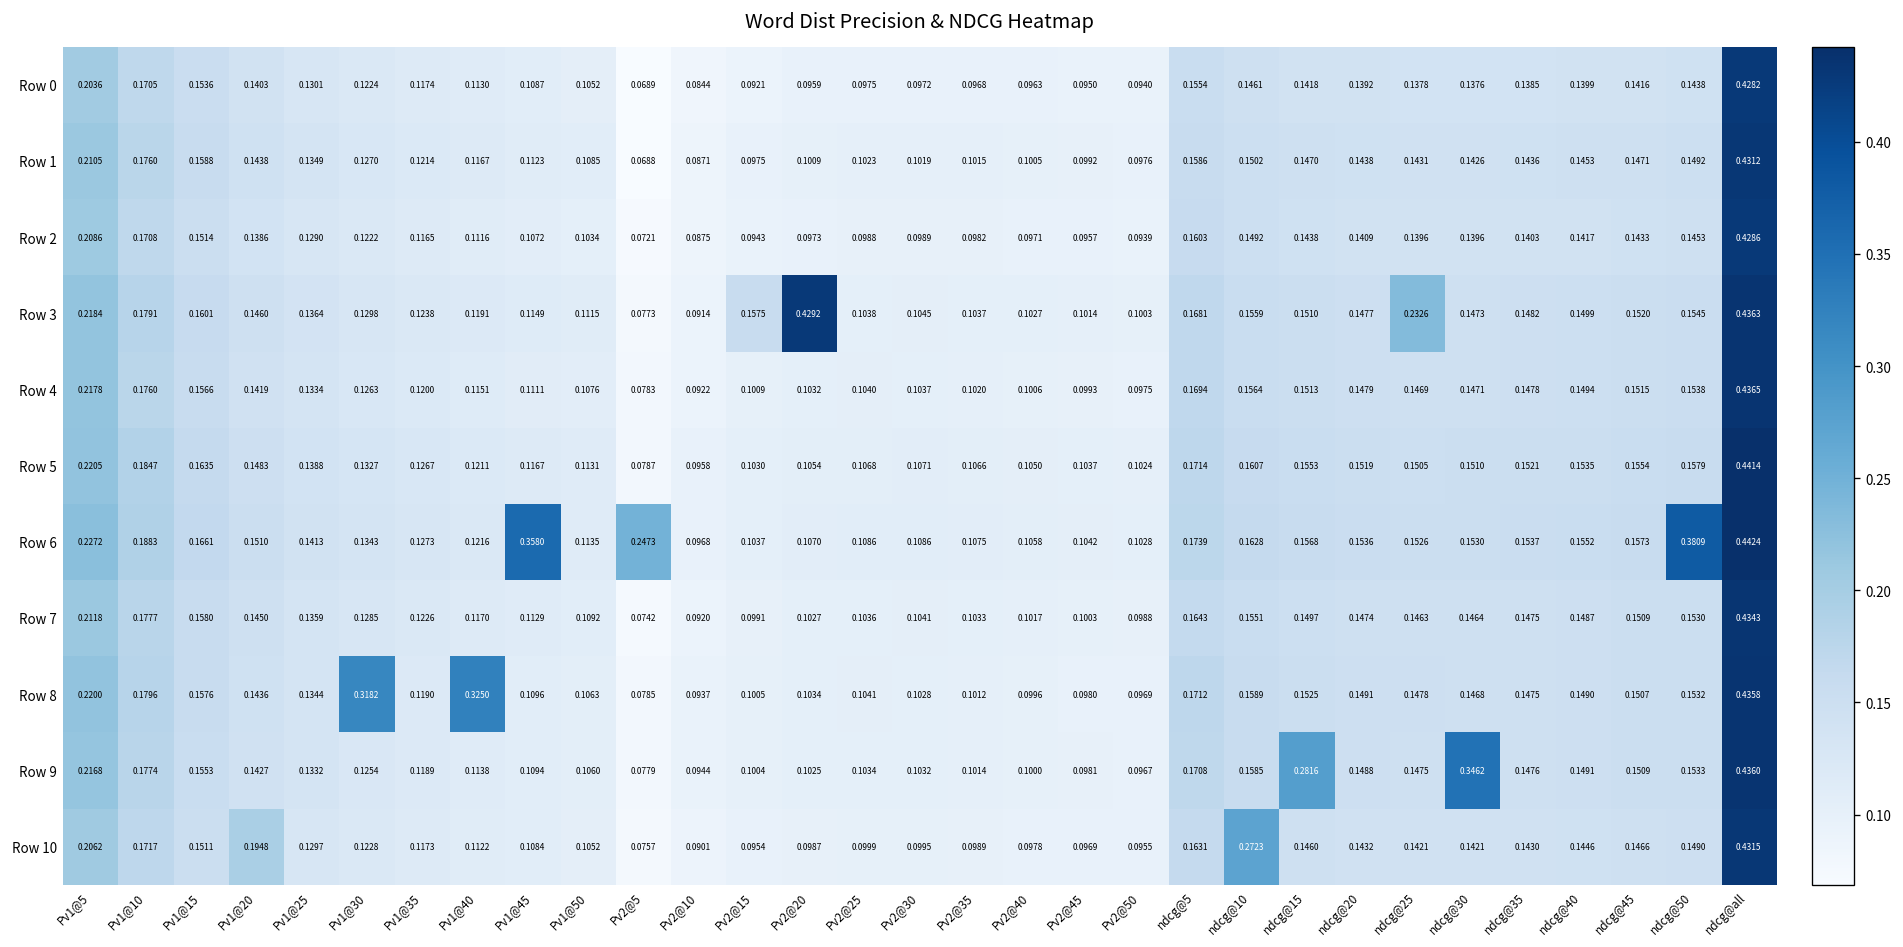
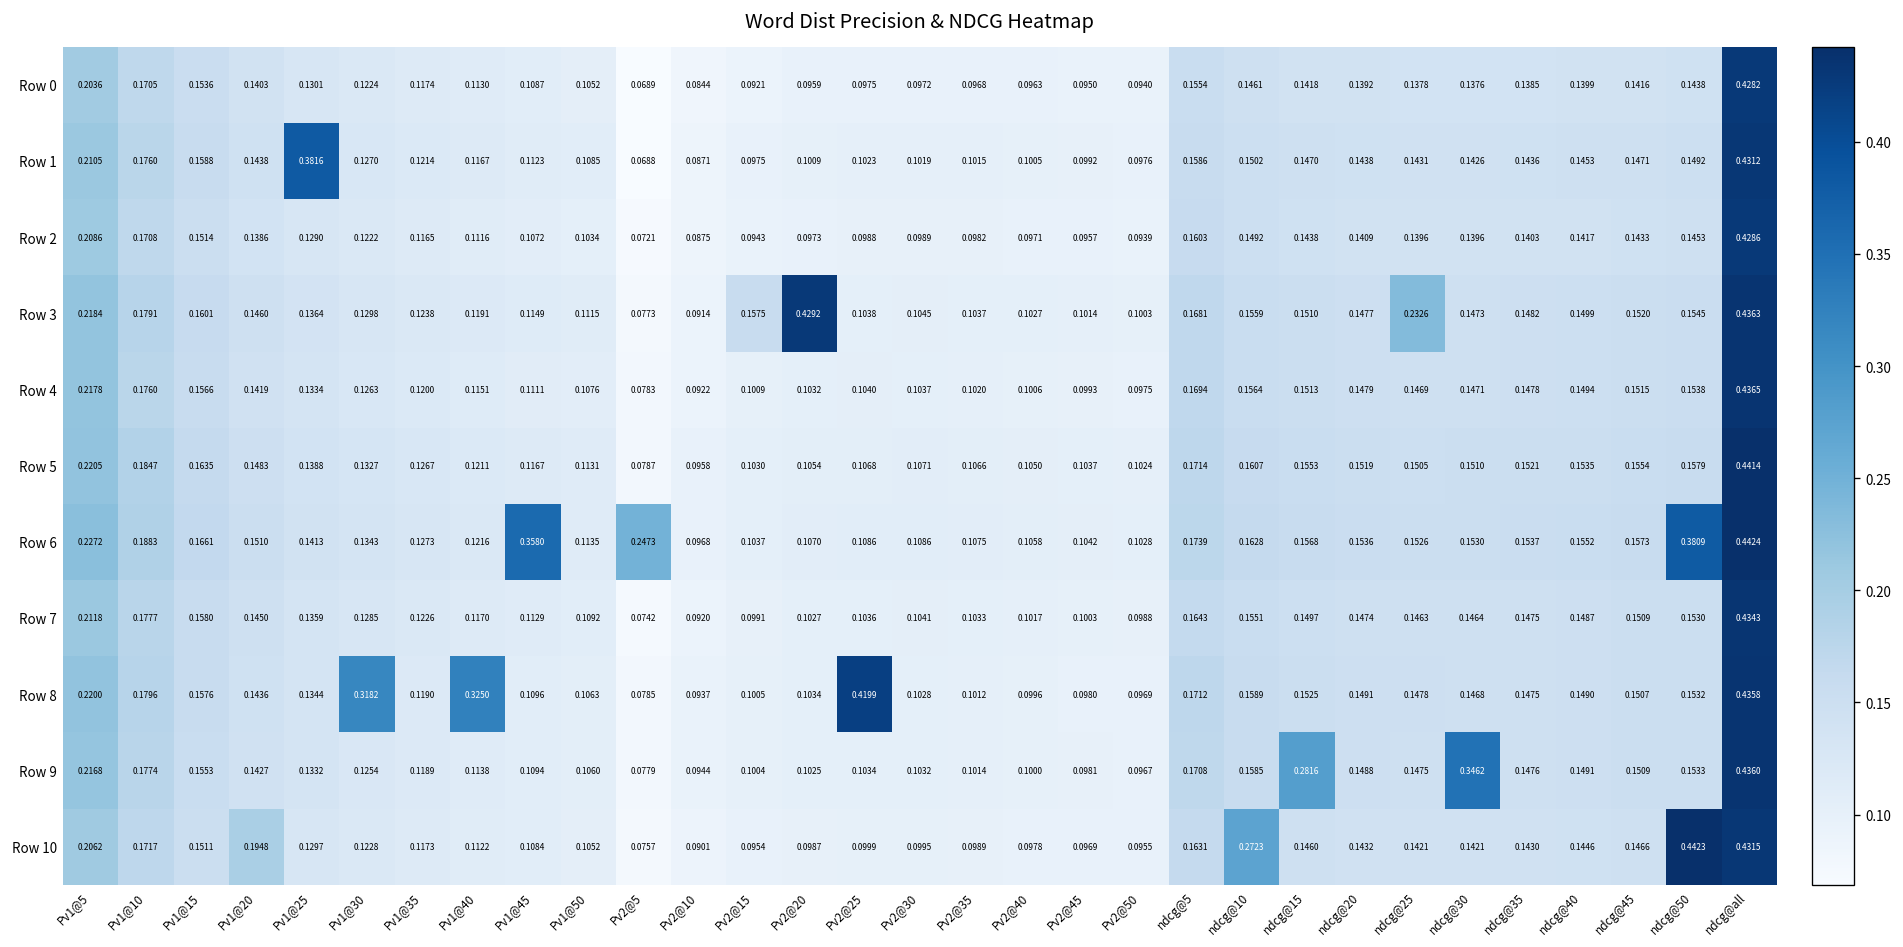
Row 1, Pv1@25: 0.1349 -> 0.3816
Row 8, Pv2@25: 0.1041 -> 0.4199
Row 10, ndcg@50: 0.1490 -> 0.4423
